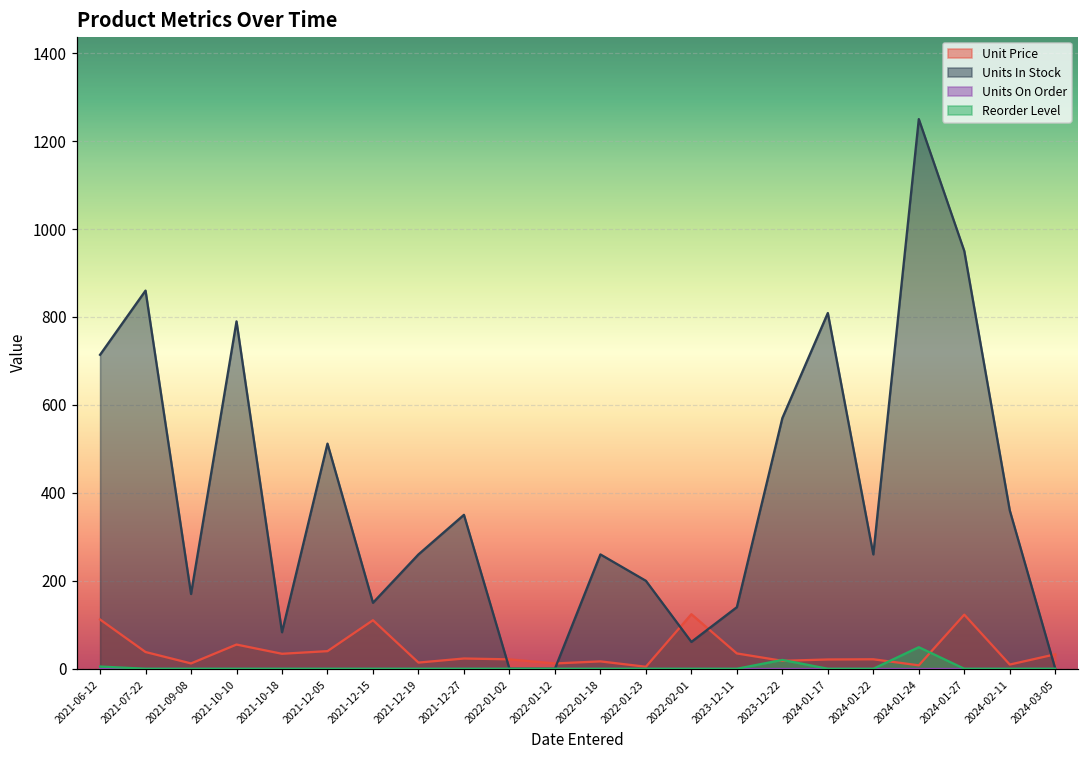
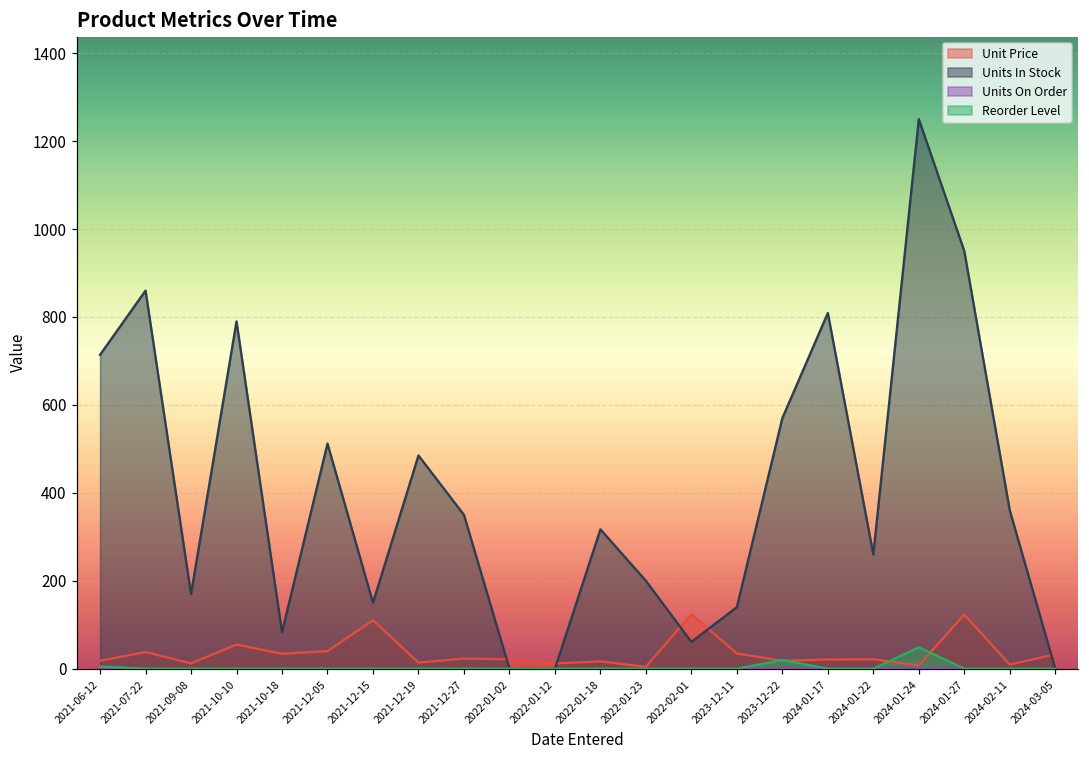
Unit Price, 2021-06-12: 110 -> 20
Units In Stock, 2021-12-19: 260 -> 490
Units In Stock, 2022-01-18: 260 -> 320
